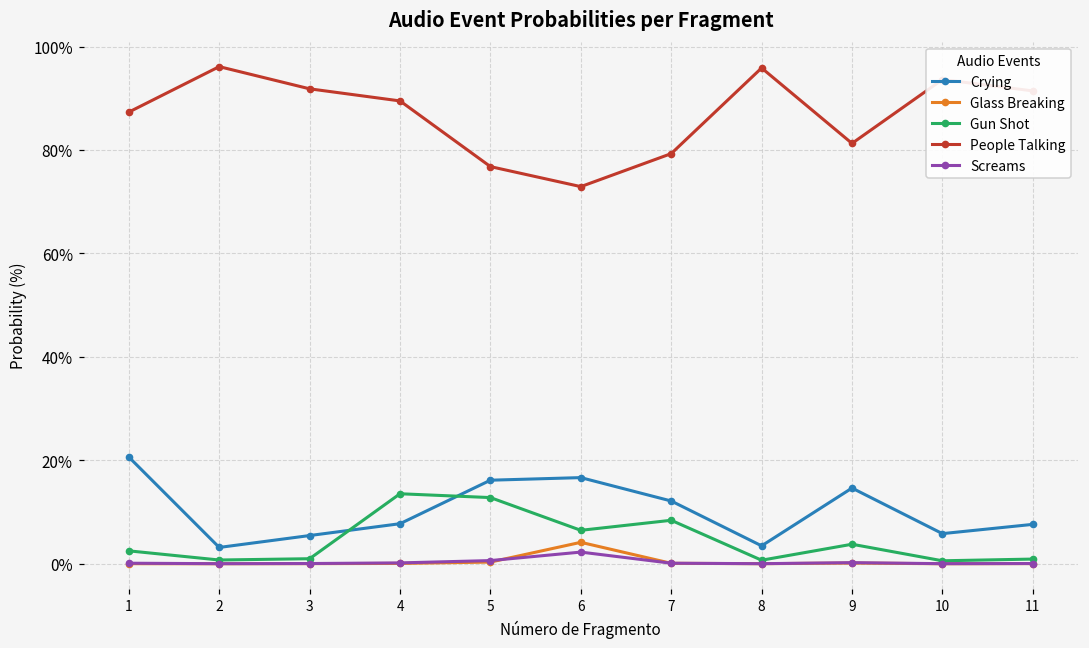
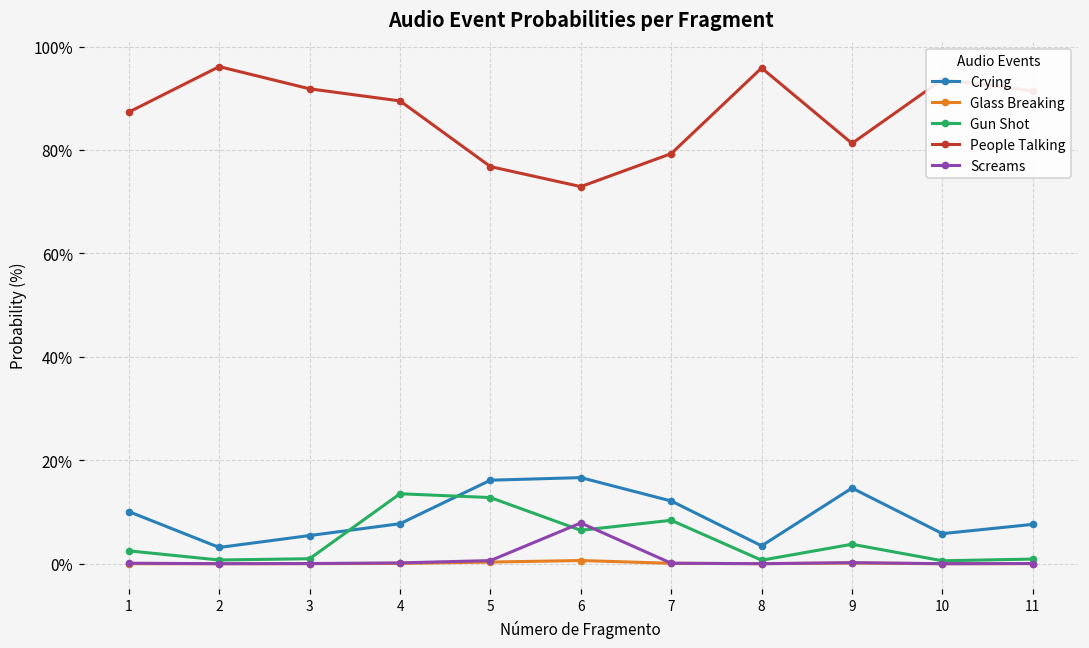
Crying, 1: 21% -> 10%
Glass Breaking, 6: 4% -> 1%
Screams, 6: 2% -> 8%
